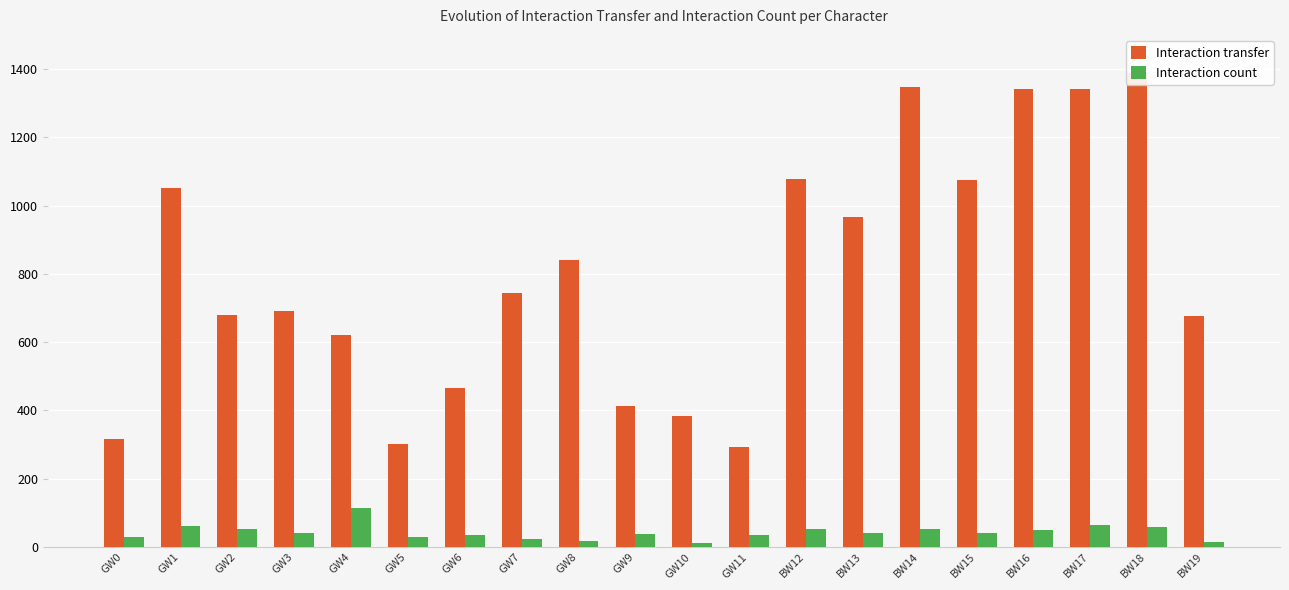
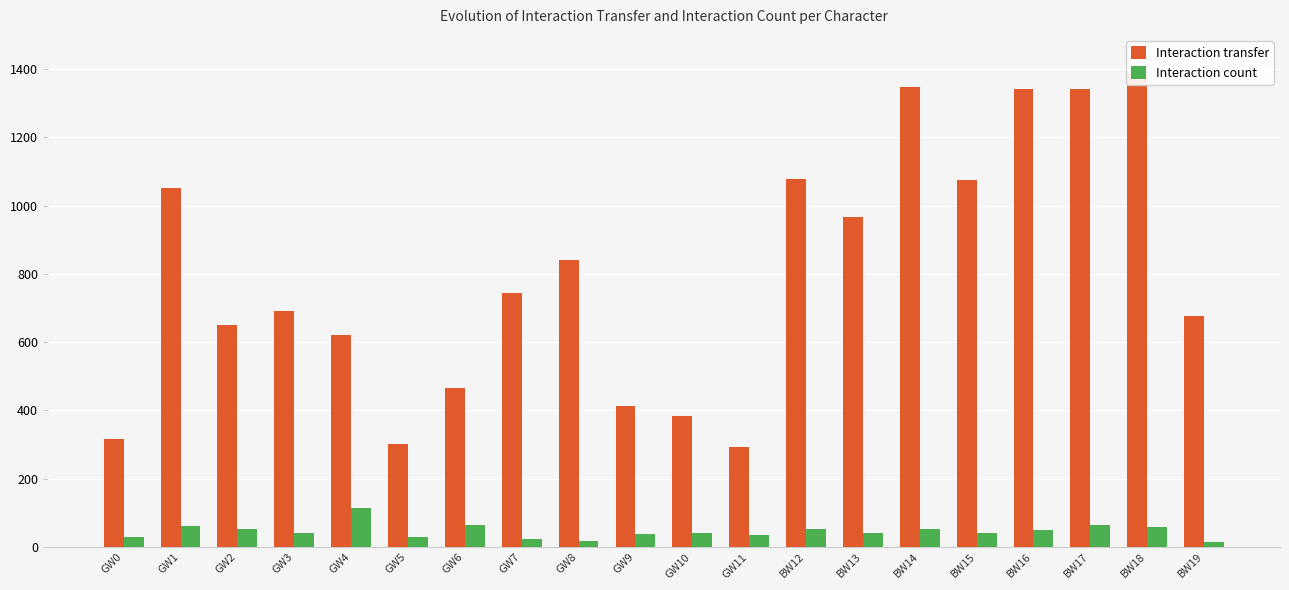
Interaction transfer, GW2: 680 -> 650
Interaction count, GW6: 30 -> 70
Interaction count, GW10: 10 -> 40
